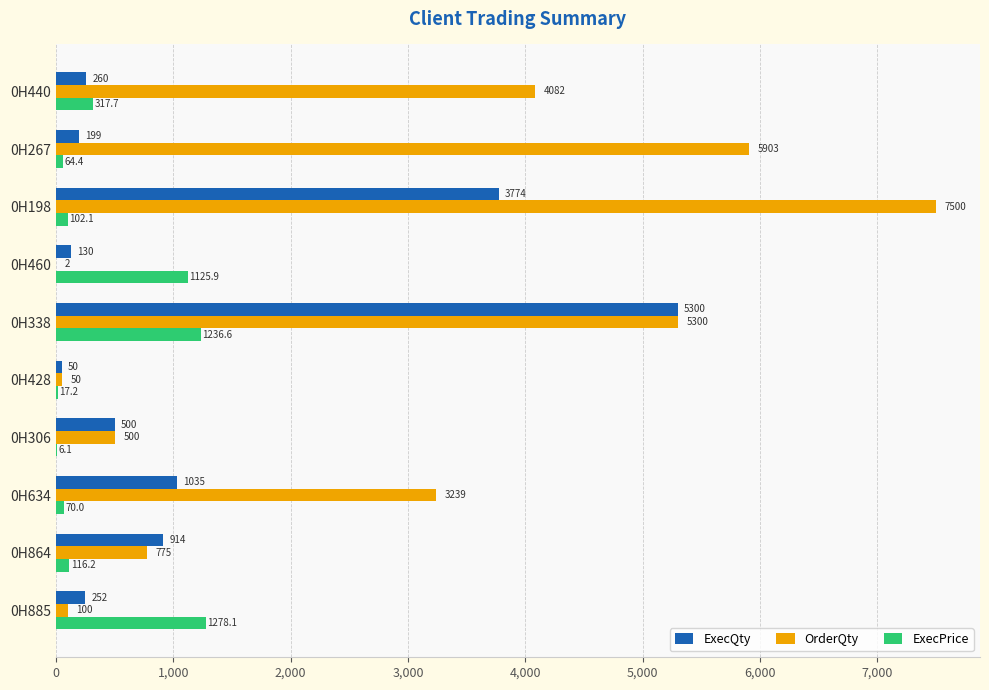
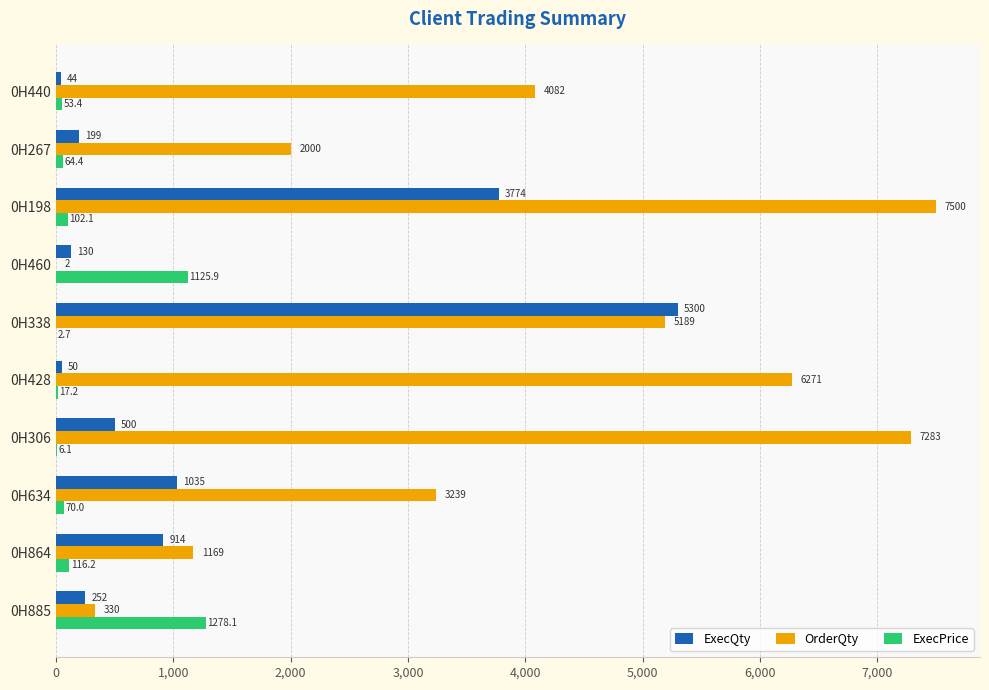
ExecQty, 0H440: 260 -> 44
ExecPrice, 0H440: 317.7 -> 53.4
OrderQty, 0H267: 5903 -> 2000
OrderQty, 0H338: 5300 -> 5189
ExecPrice, 0H338: 1236.6 -> 2.7
OrderQty, 0H428: 50 -> 6271
OrderQty, 0H306: 500 -> 7283
OrderQty, 0H864: 775 -> 1169
OrderQty, 0H885: 100 -> 330
